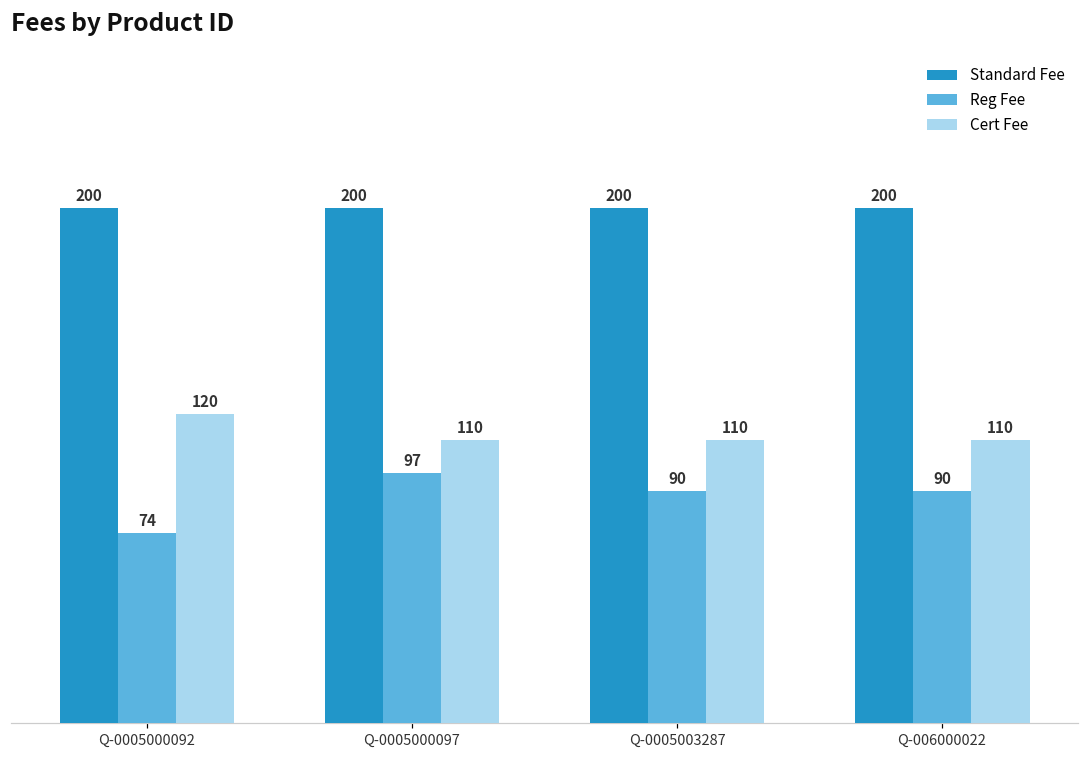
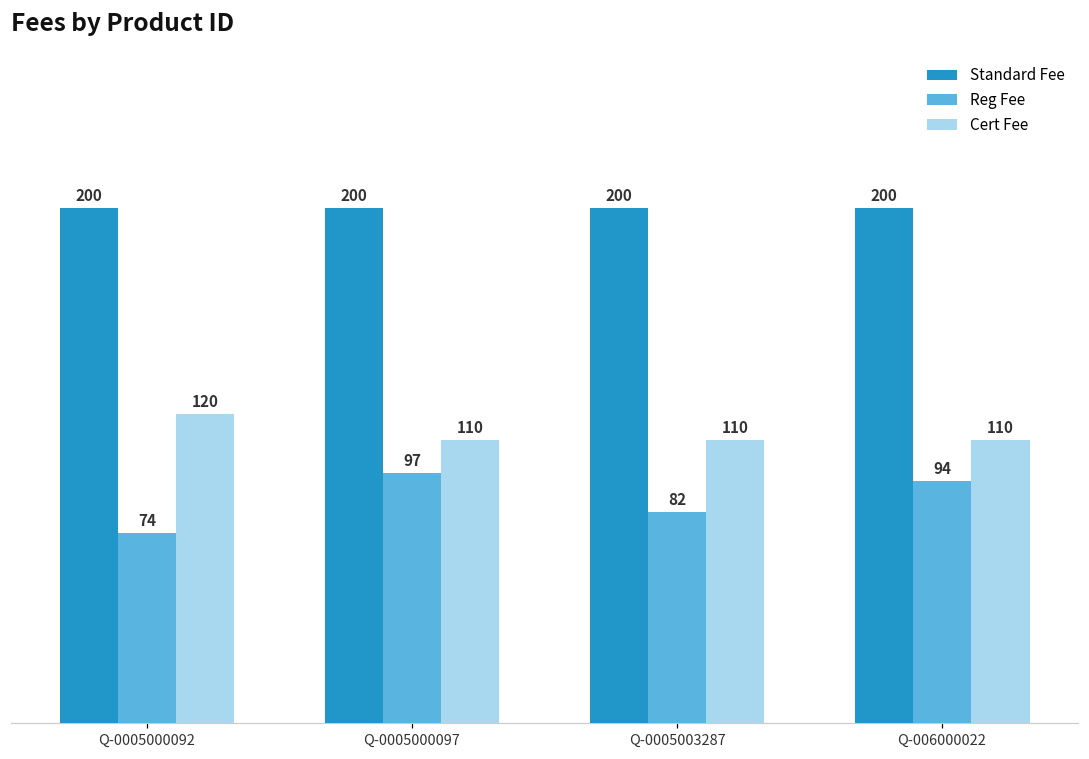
Reg Fee, Q-0005003287: 90 -> 82
Reg Fee, Q-006000022: 90 -> 94
